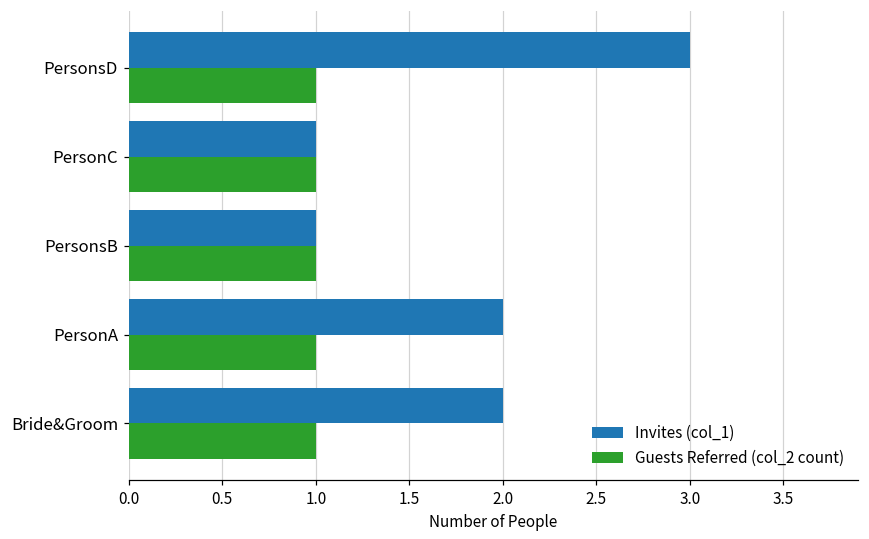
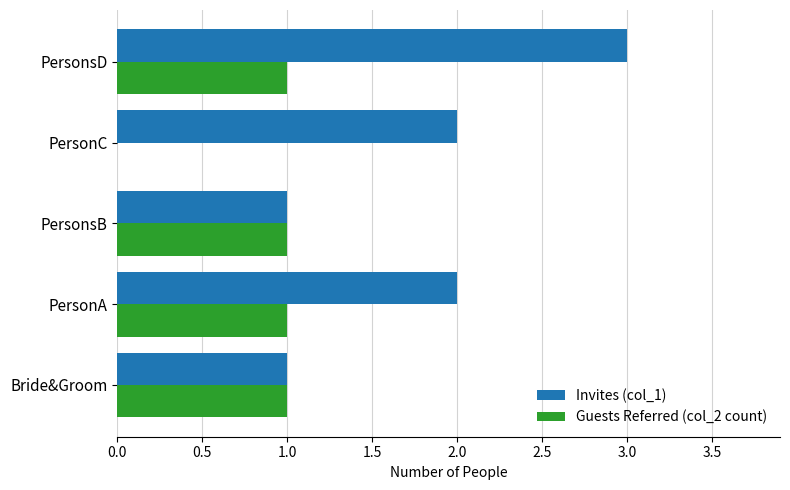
Invites (col_1), PersonC: 1 -> 2
Guests Referred (col_2 count), PersonC: 1 -> 0
Invites (col_1), Bride&Groom: 2 -> 1
